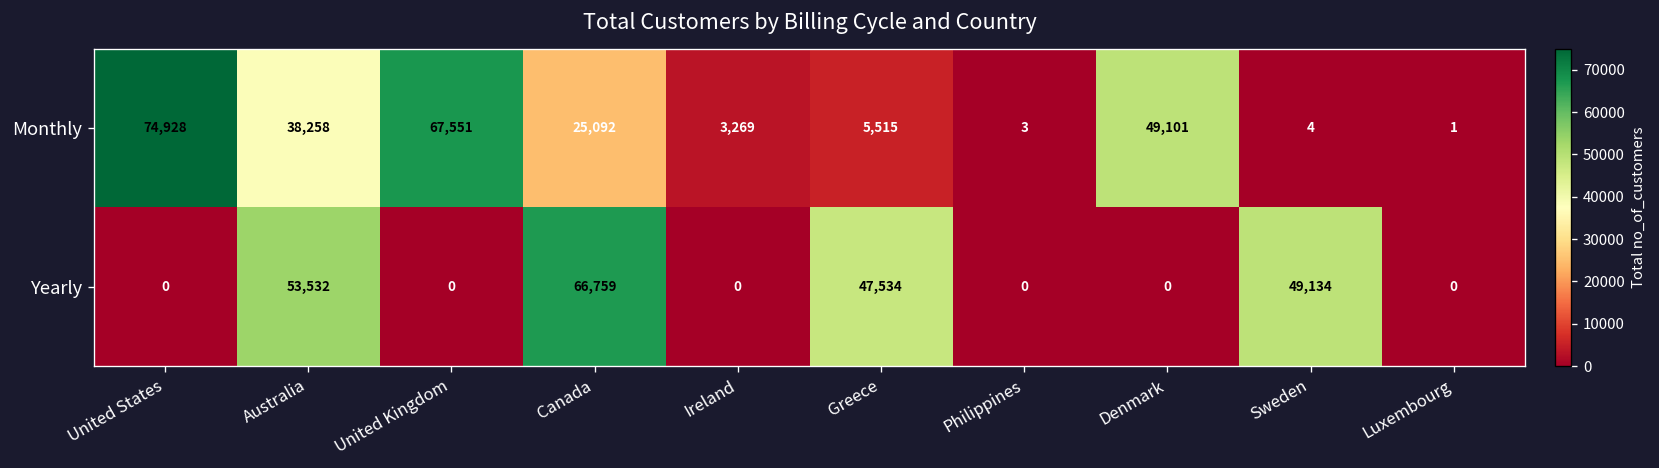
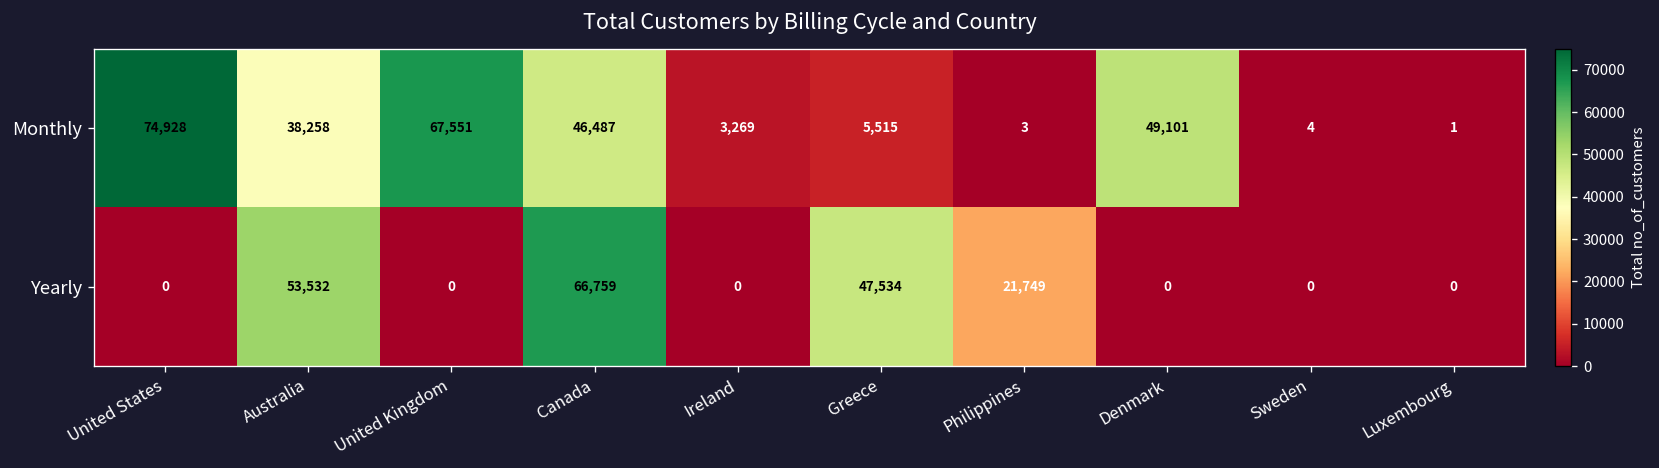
Monthly, Canada: 25,092 -> 46,487
Yearly, Philippines: 0 -> 21,749
Yearly, Sweden: 49,134 -> 0
